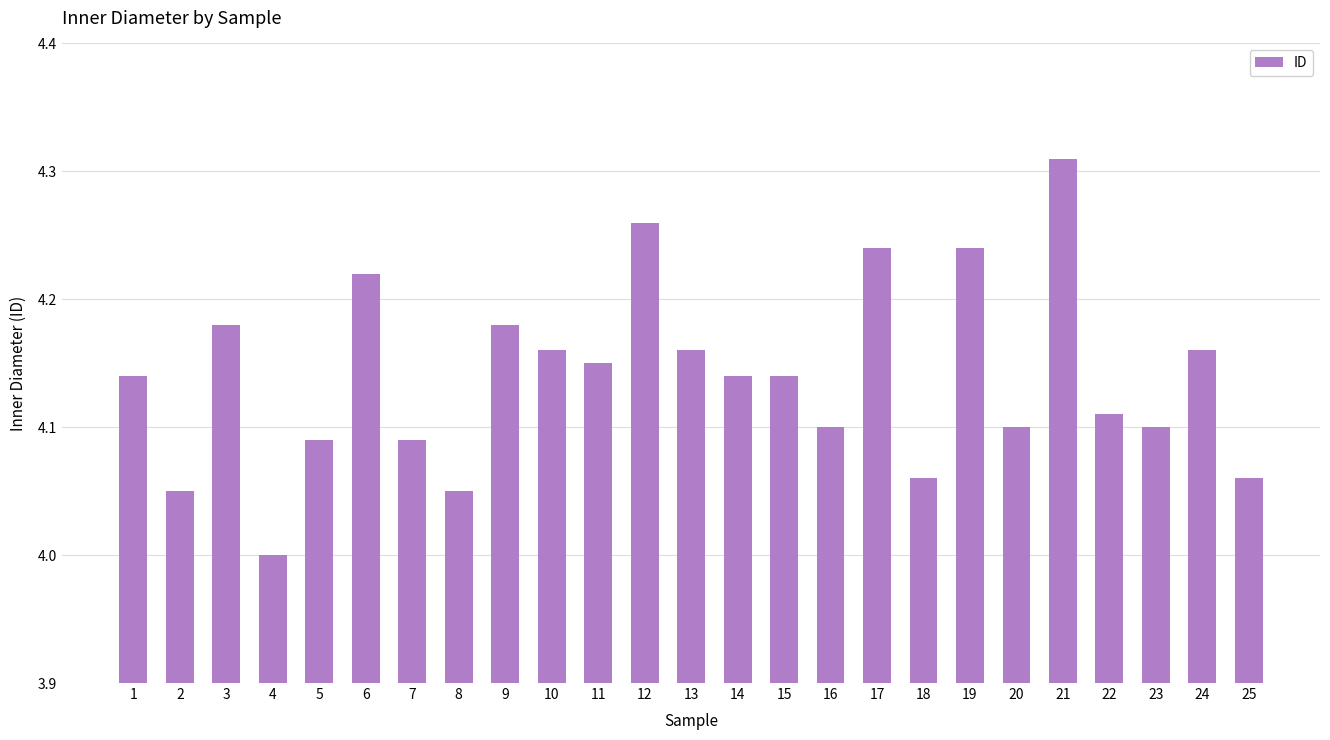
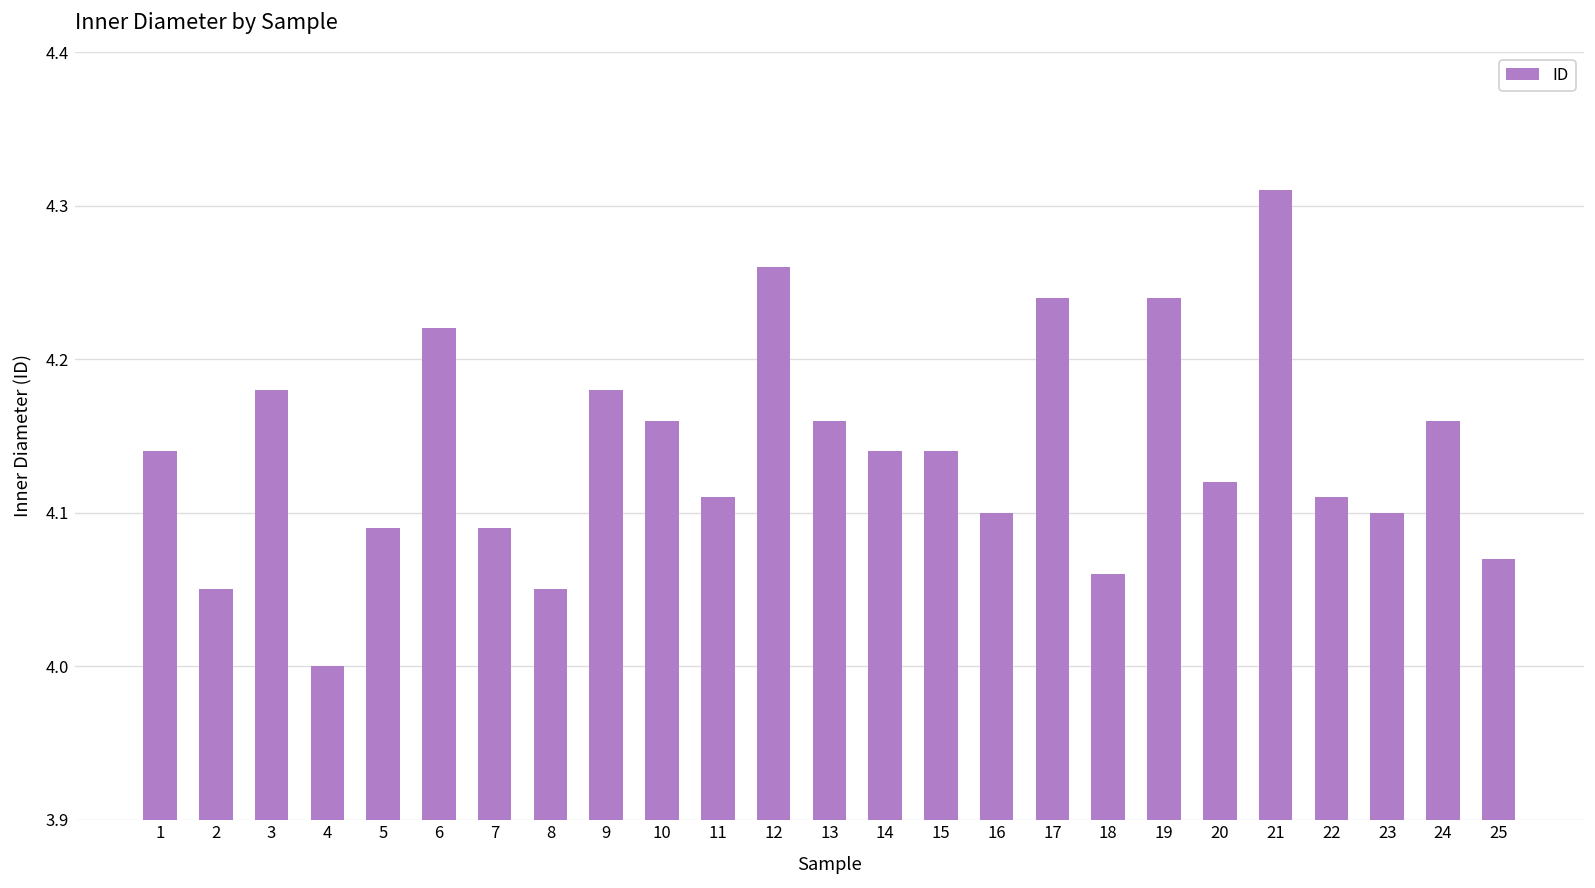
11: 4.15 -> 4.11
20: 4.10 -> 4.12
25: 4.06 -> 4.07
